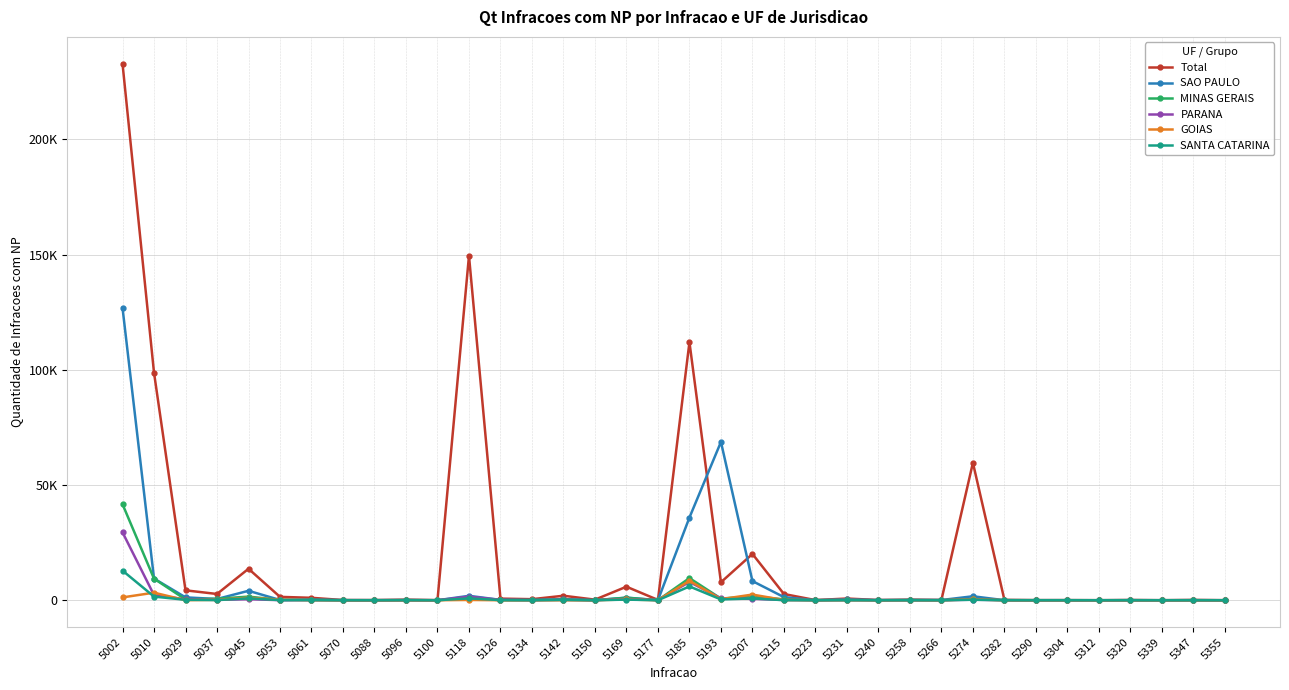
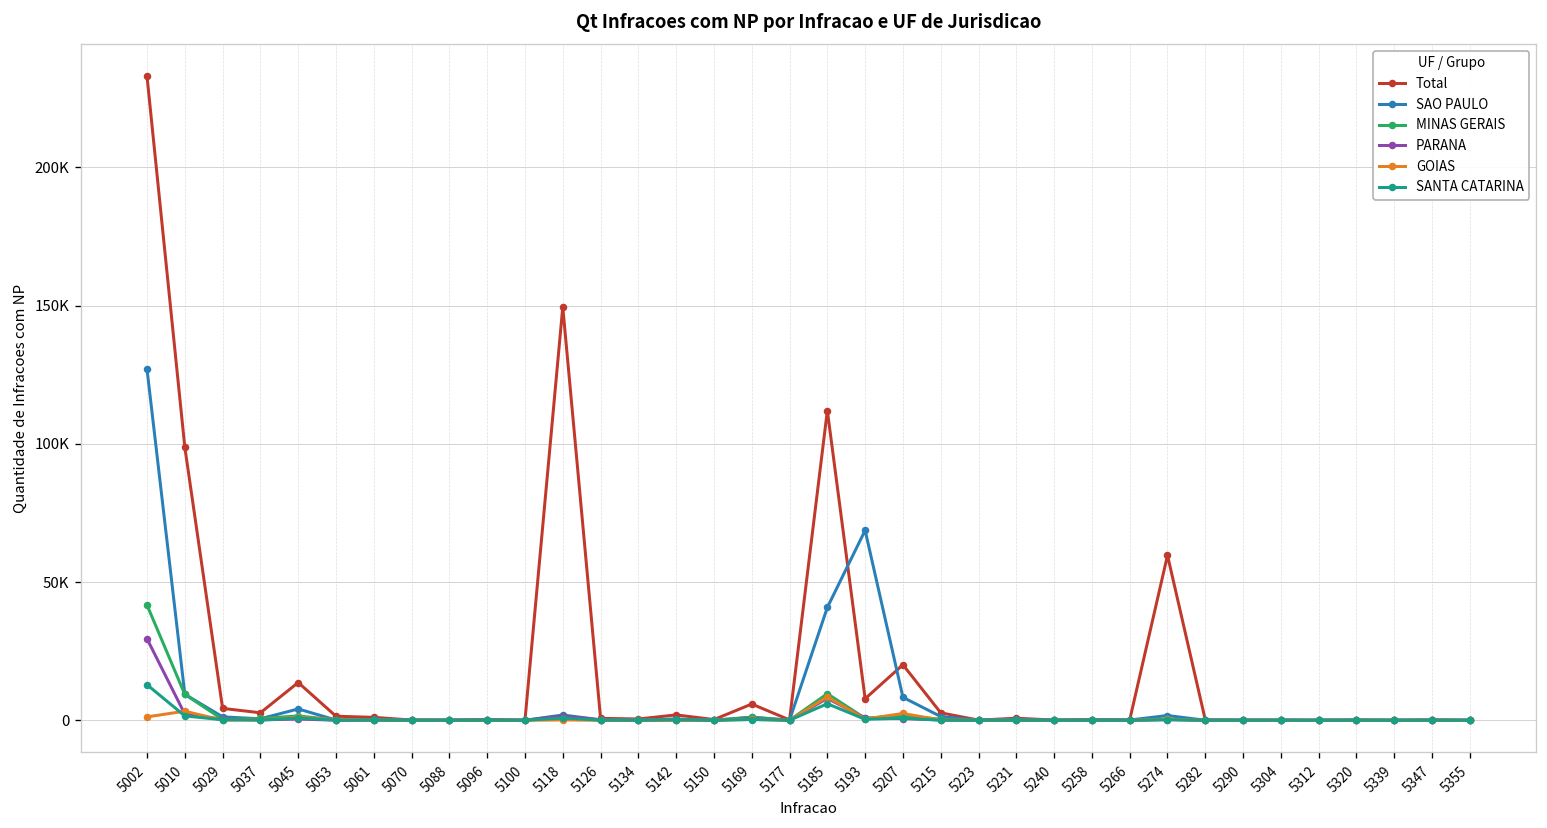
SAO PAULO, 5185: 36000 -> 41000
